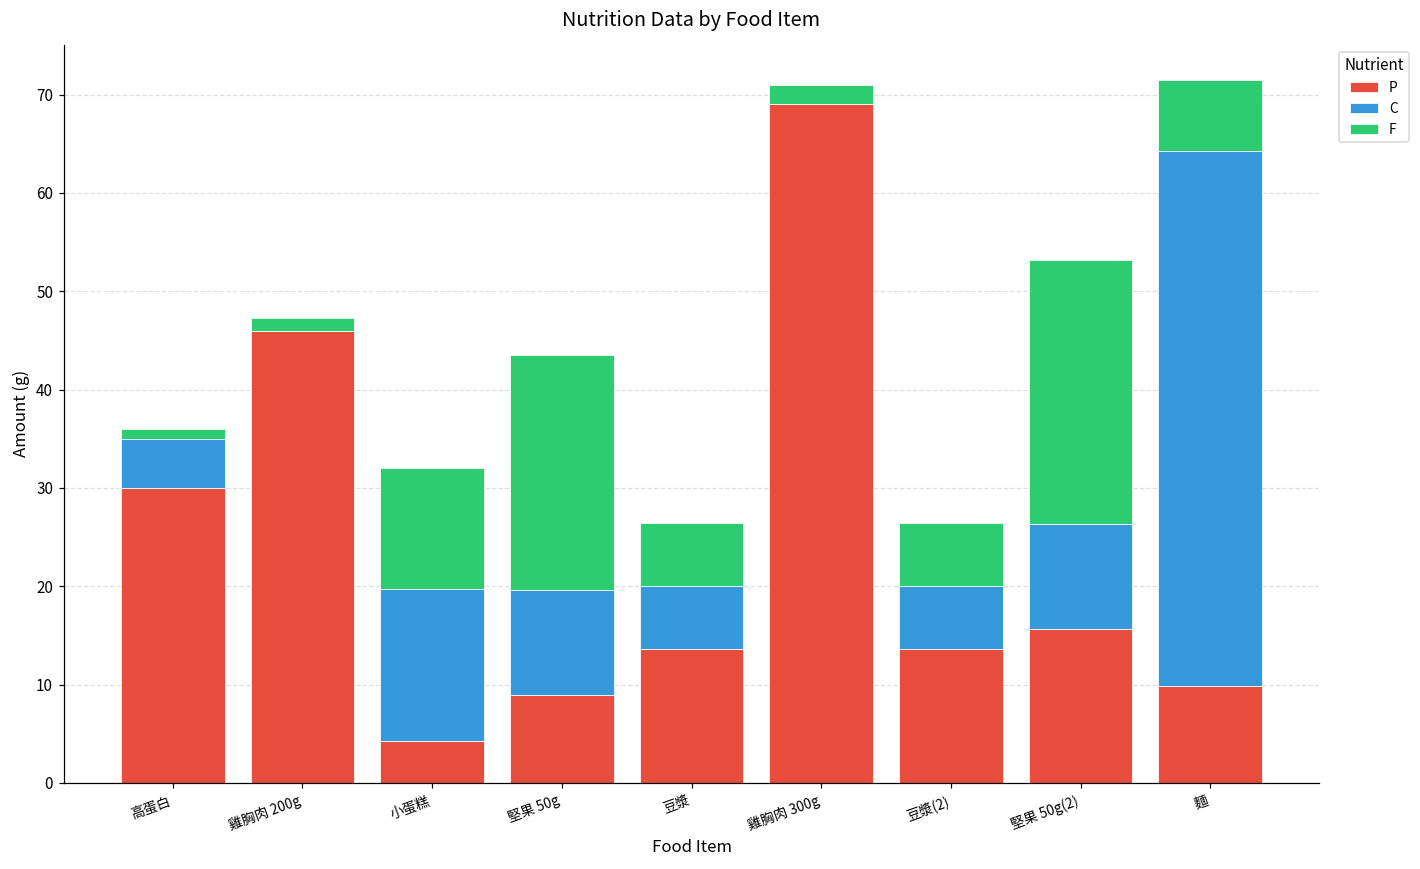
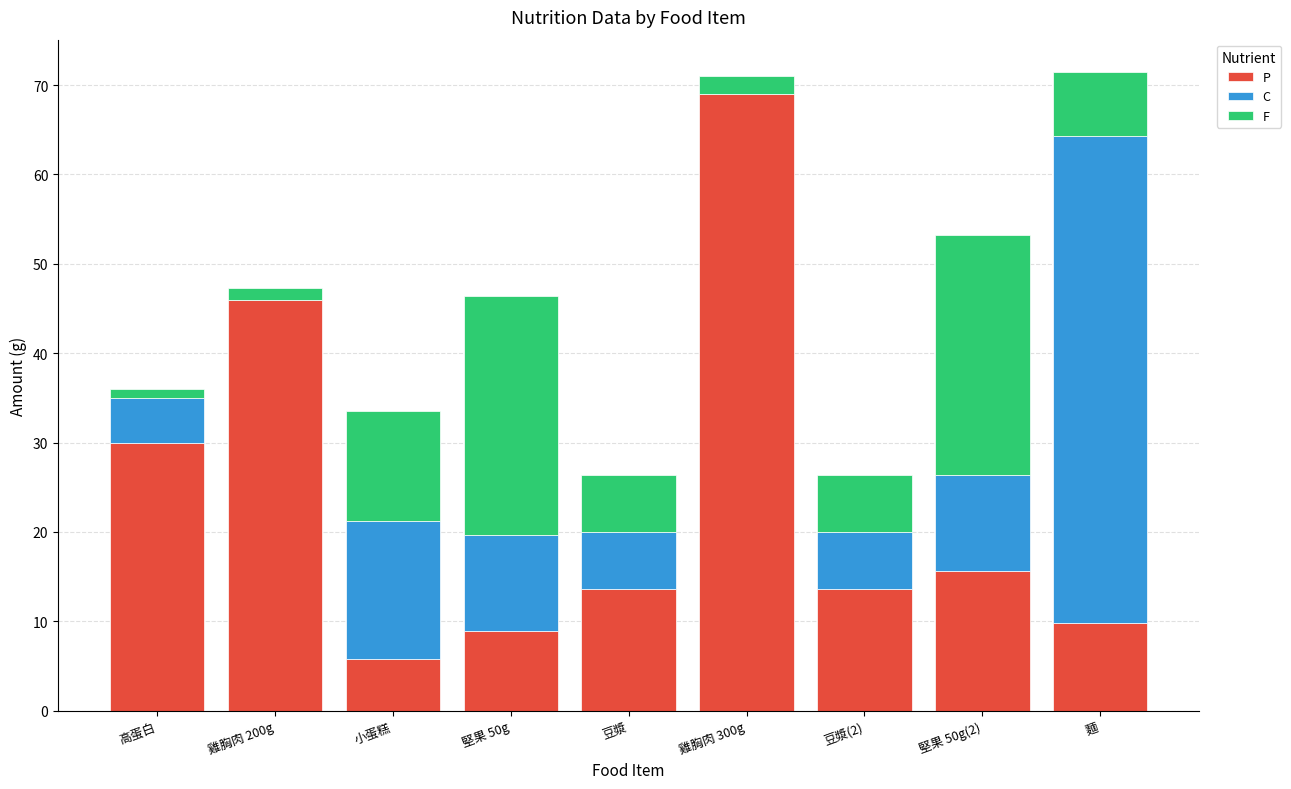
P, 小蛋糕: 4 -> 6
F, 堅果 50g: 24 -> 27
